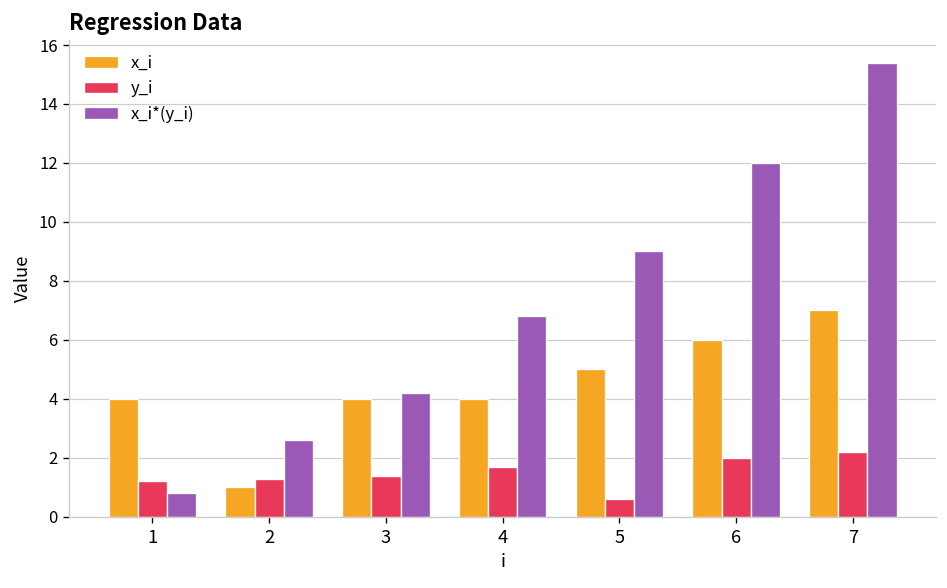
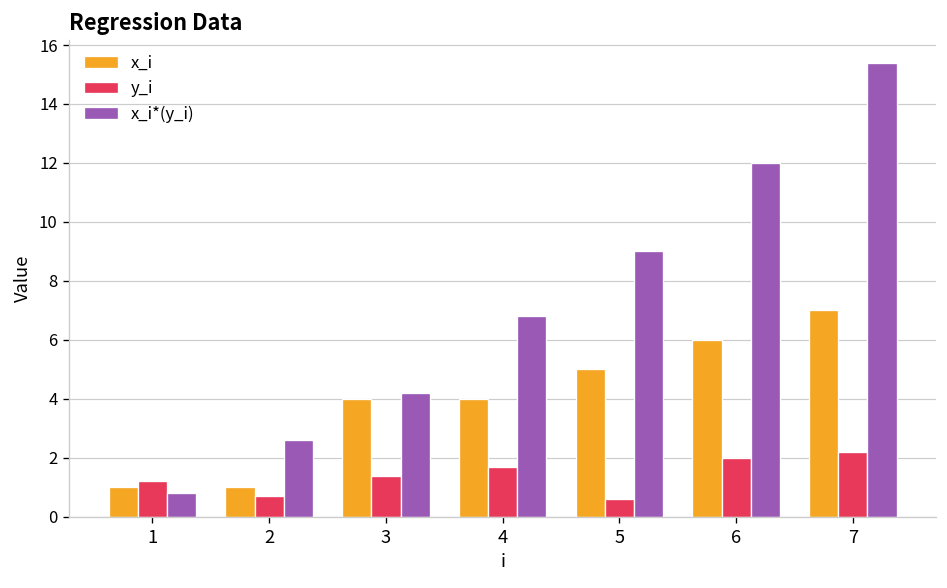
x_i, 1: 4 -> 1
y_i, 2: 1.3 -> 0.7
